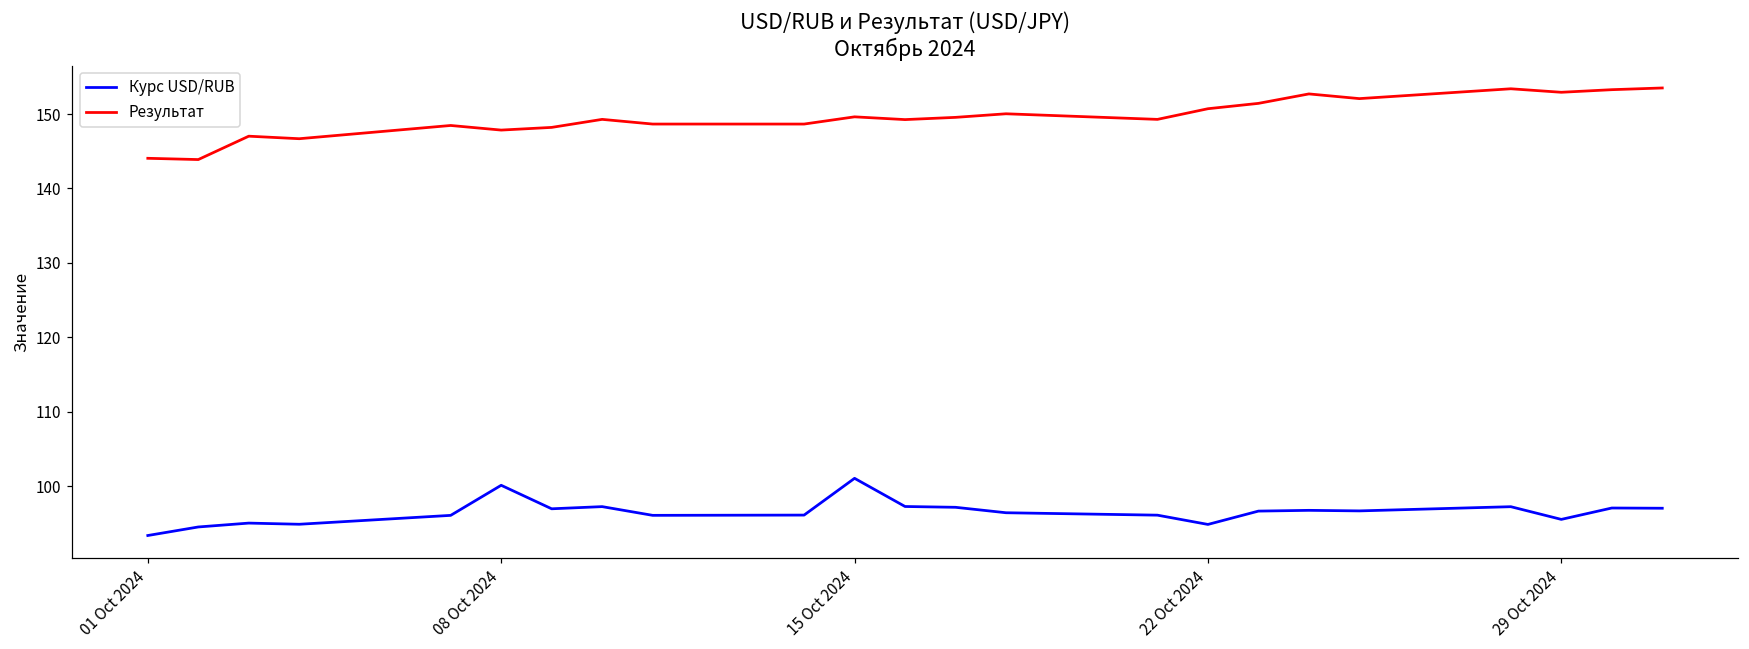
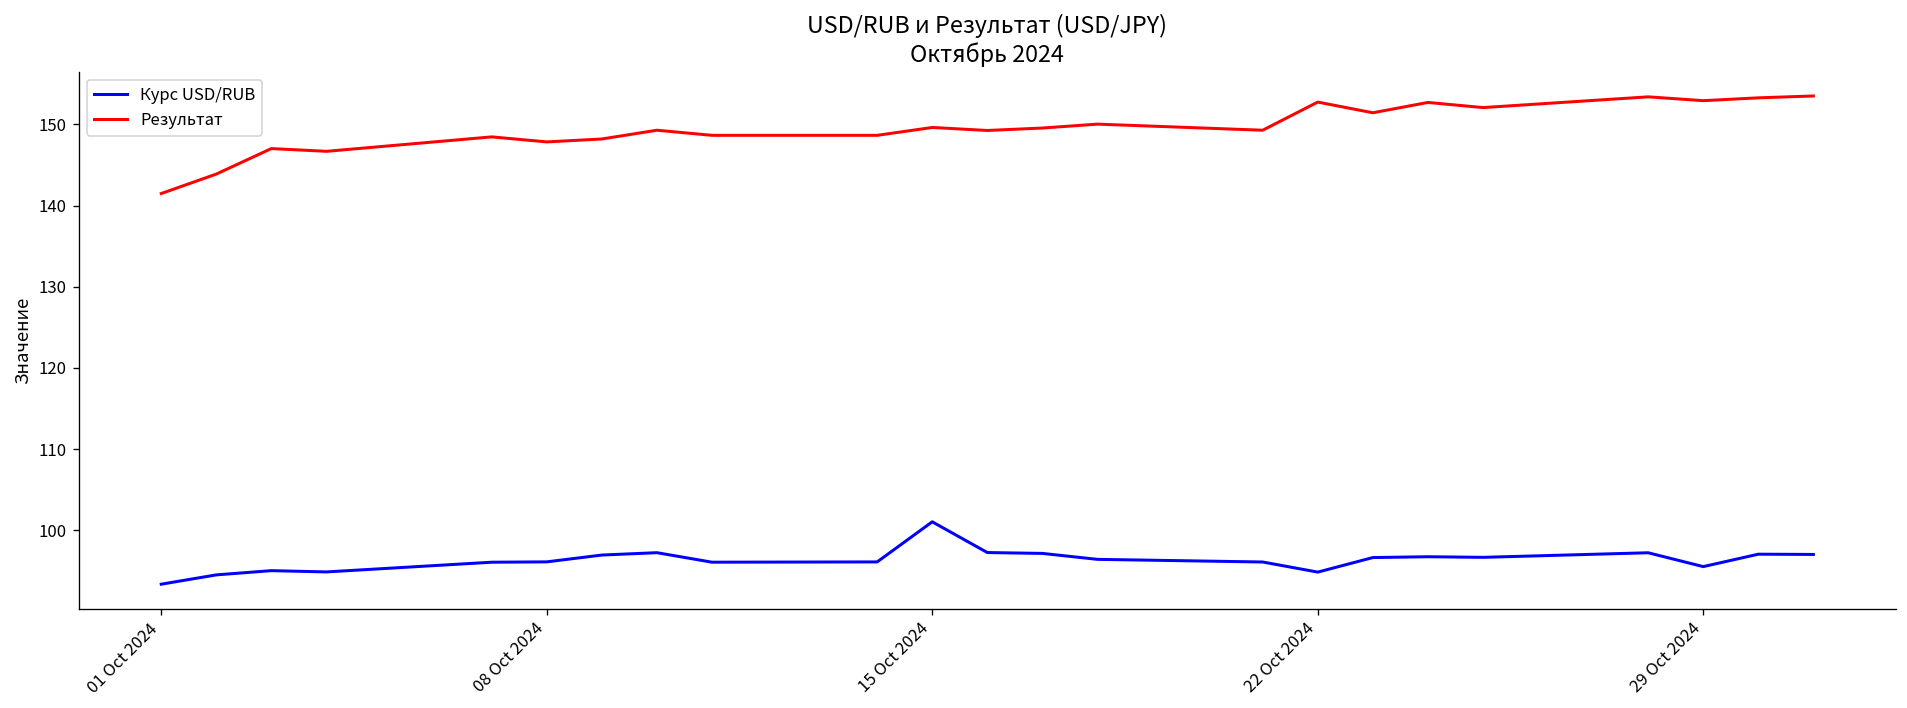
Результат, 01 Oct 2024: 144 -> 141
Курс USD/RUB, 08 Oct 2024: 100 -> 96
Результат, 22 Oct 2024: 151 -> 153
